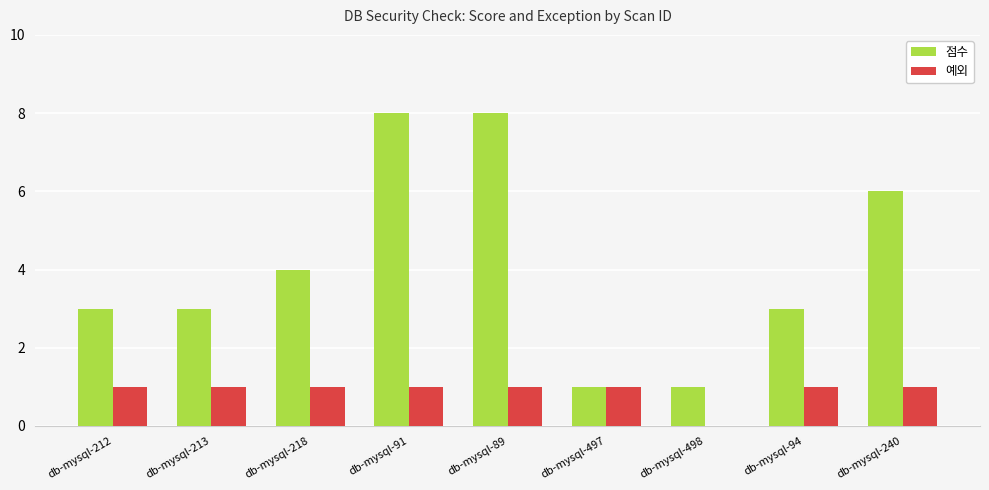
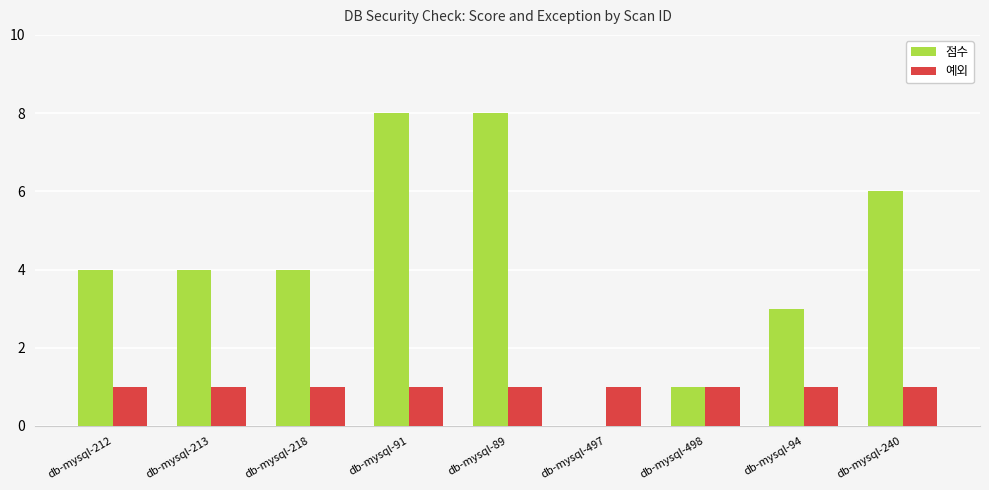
점수, db-mysql-212: 3 -> 4
점수, db-mysql-213: 3 -> 4
점수, db-mysql-497: 1 -> 0
예외, db-mysql-498: 0 -> 1
